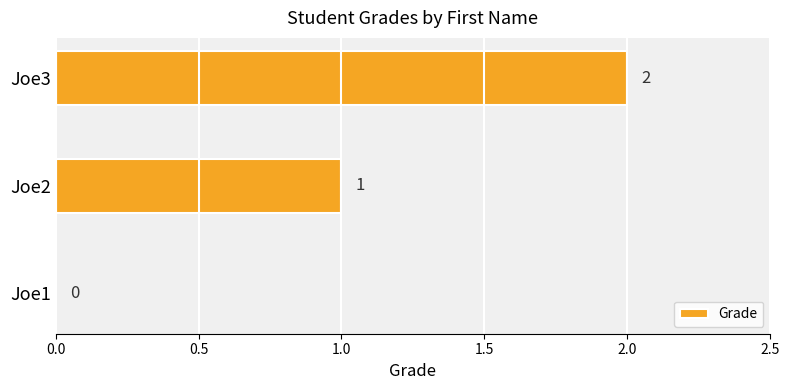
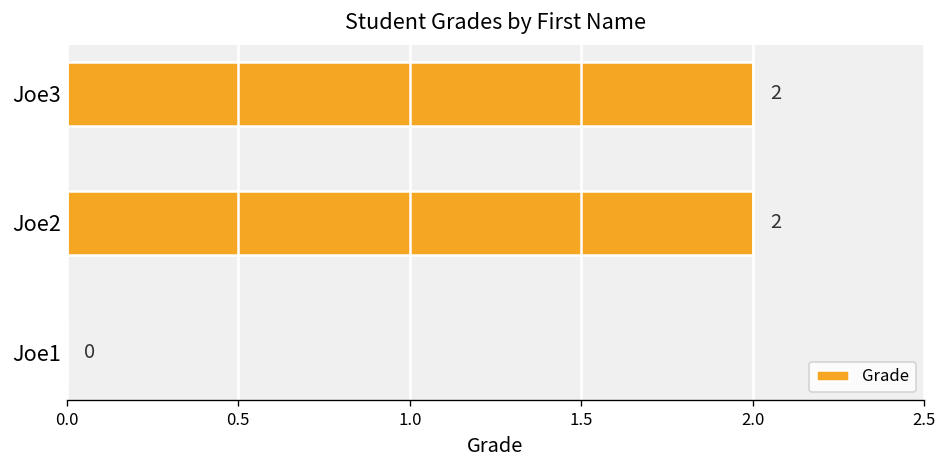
Joe2: 1 -> 2
